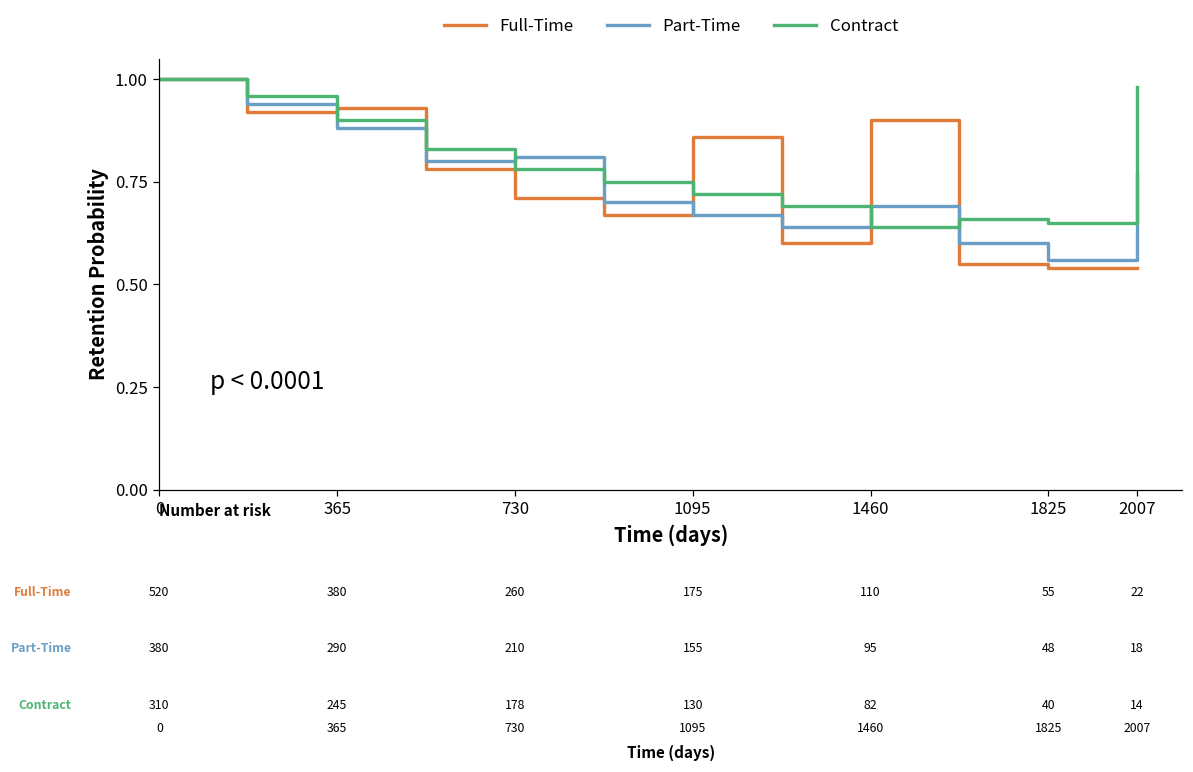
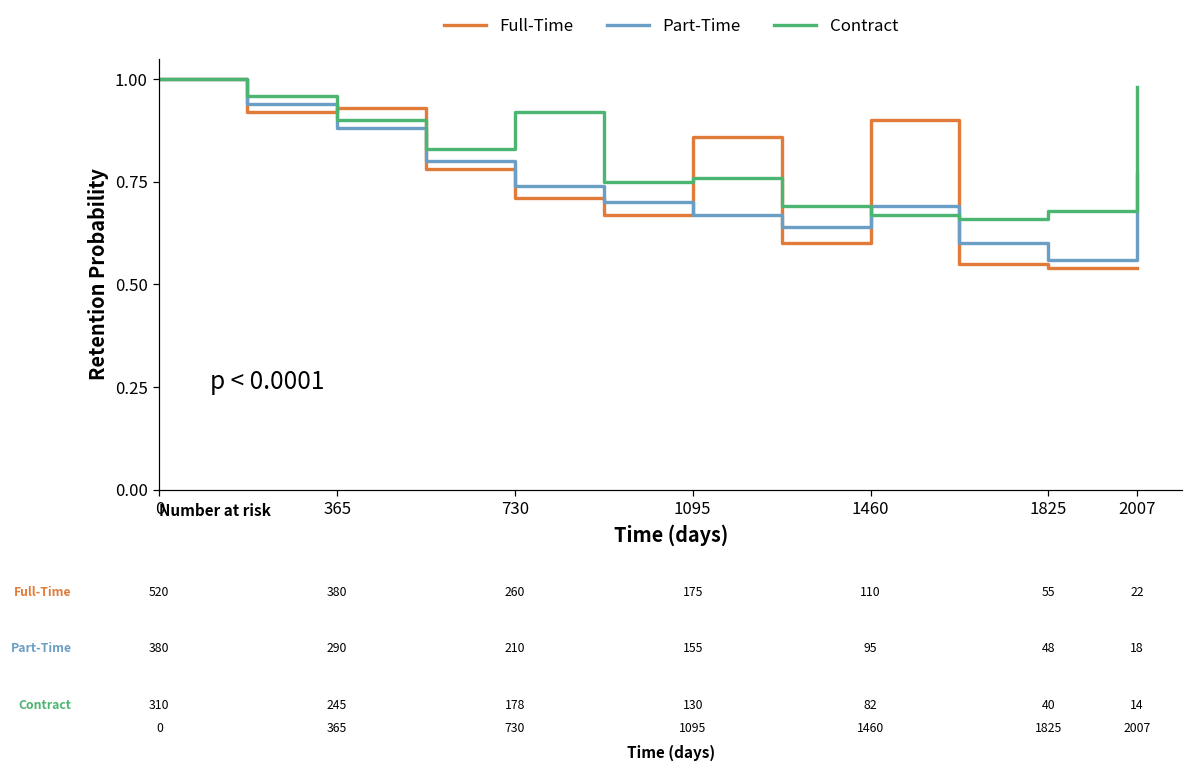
Part-Time, 730: 0.81 -> 0.74
Contract, 730: 0.78 -> 0.92
Contract, 1095: 0.72 -> 0.76
Contract, 1460: 0.64 -> 0.67
Contract, 1825: 0.65 -> 0.68
